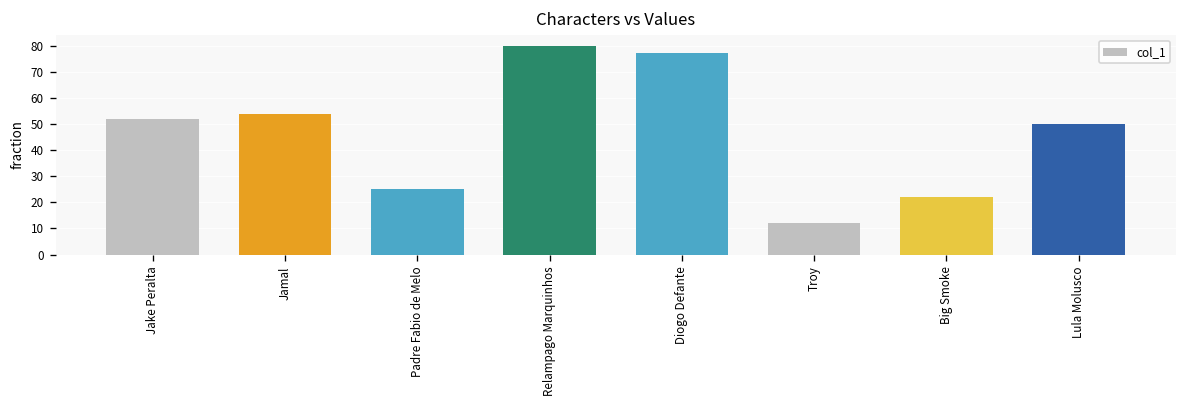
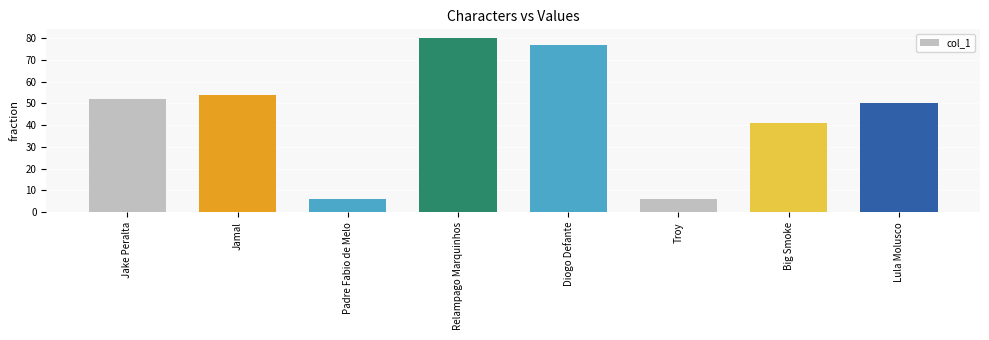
Padre Fabio de Melo: 25 -> 6
Troy: 12 -> 6
Big Smoke: 22 -> 41
